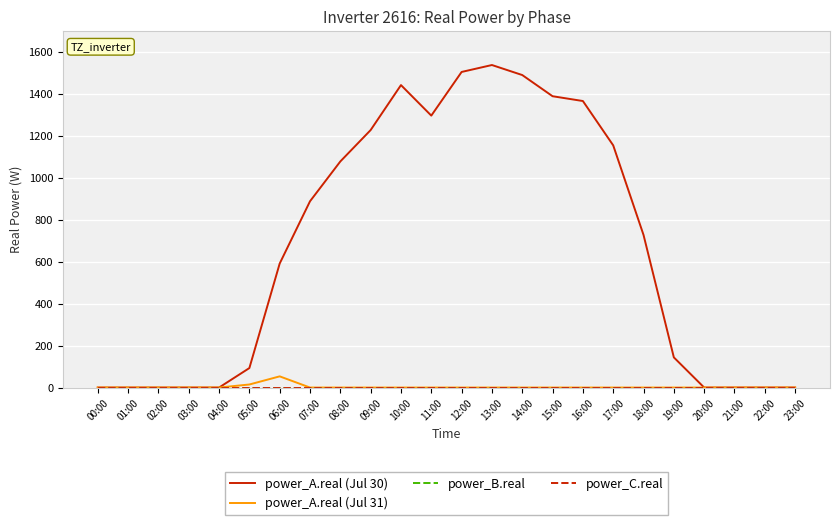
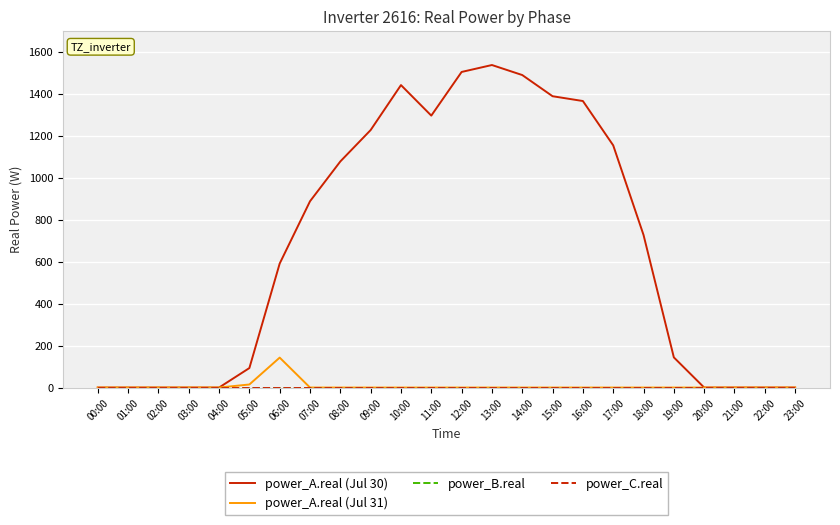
power_A.real (Jul 31), 06:00: 50 -> 140
